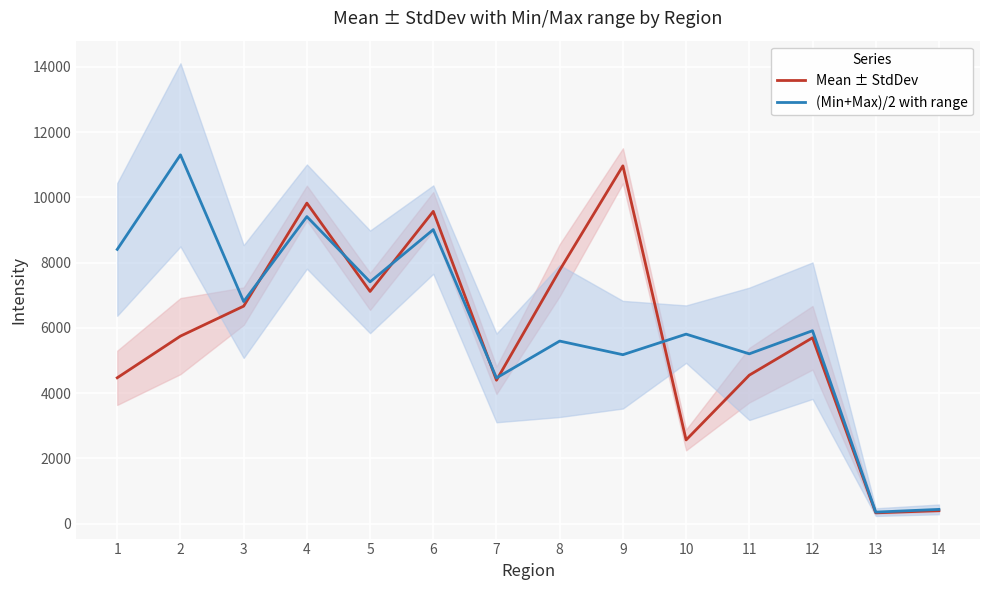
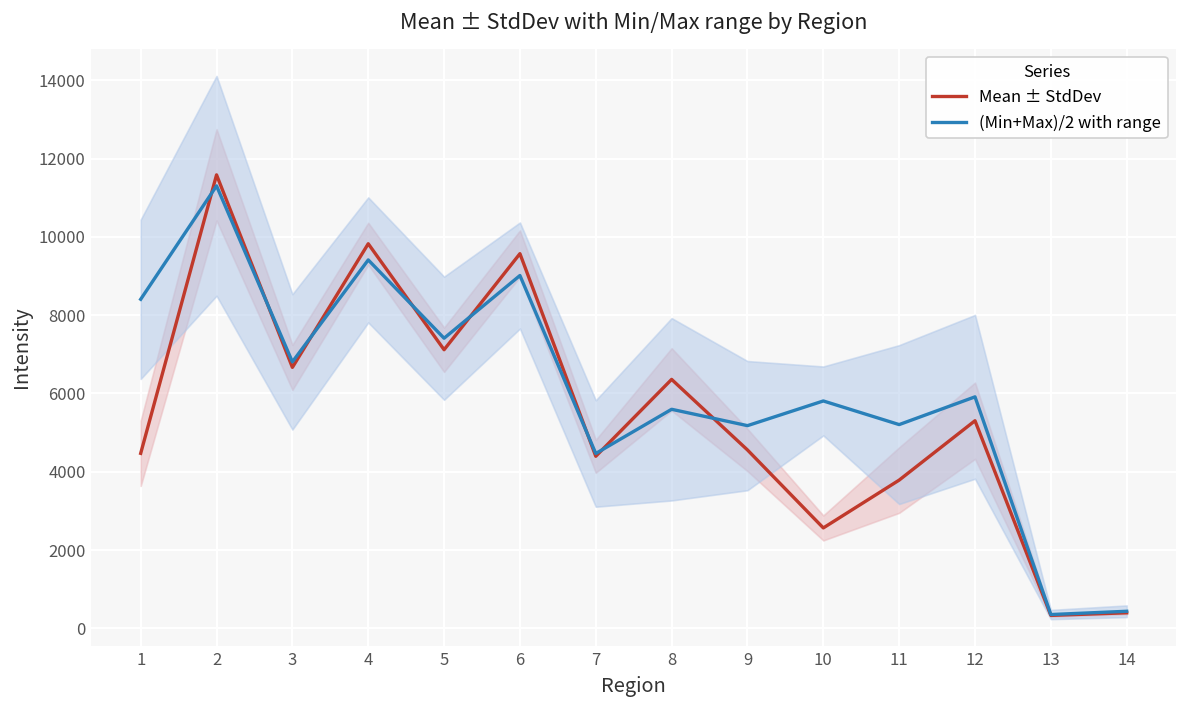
Mean ± StdDev, 2: 5700 -> 11600
Mean ± StdDev, 8: 7800 -> 6400
Mean ± StdDev, 9: 11000 -> 4600
Mean ± StdDev, 11: 4600 -> 3800
Mean ± StdDev, 12: 5700 -> 5300
